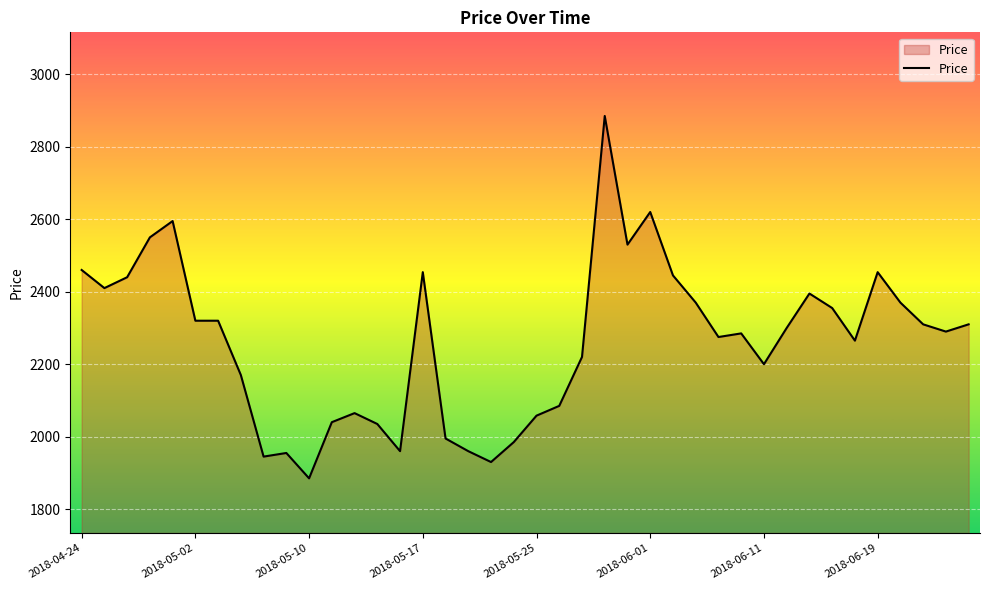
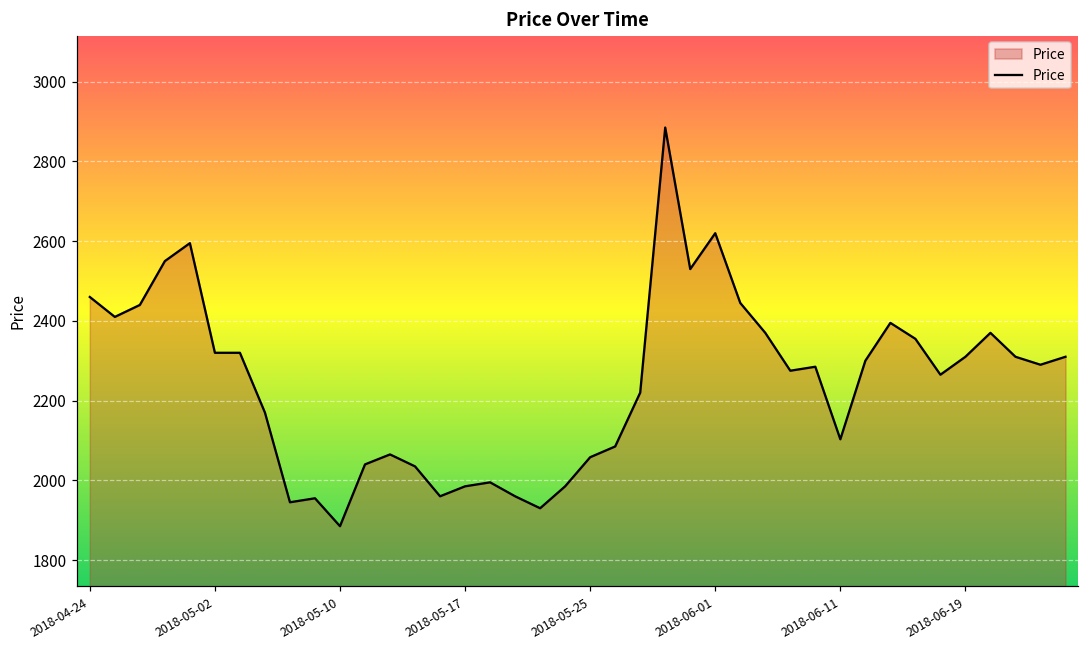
2018-05-17: 2450 -> 1990
2018-06-11: 2200 -> 2100
2018-06-19: 2450 -> 2310
